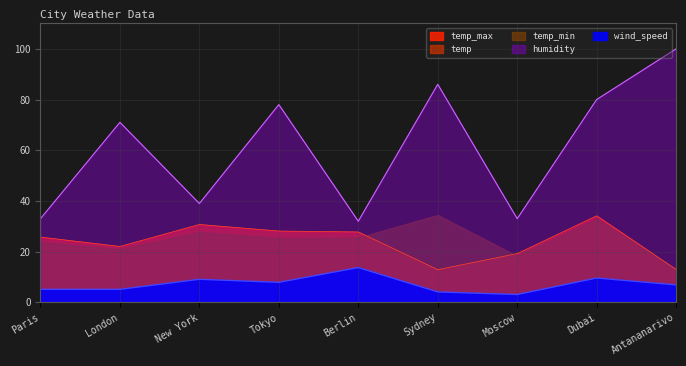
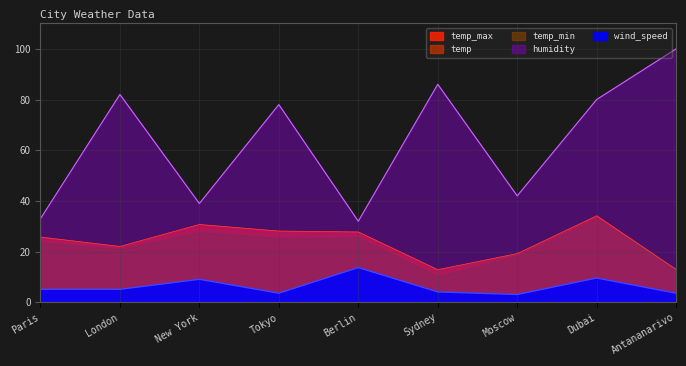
humidity, London: 71 -> 82
wind_speed, Tokyo: 8 -> 4
temp_min, Sydney: 34 -> 10
humidity, Moscow: 33 -> 42
wind_speed, Antananarivo: 7 -> 4
